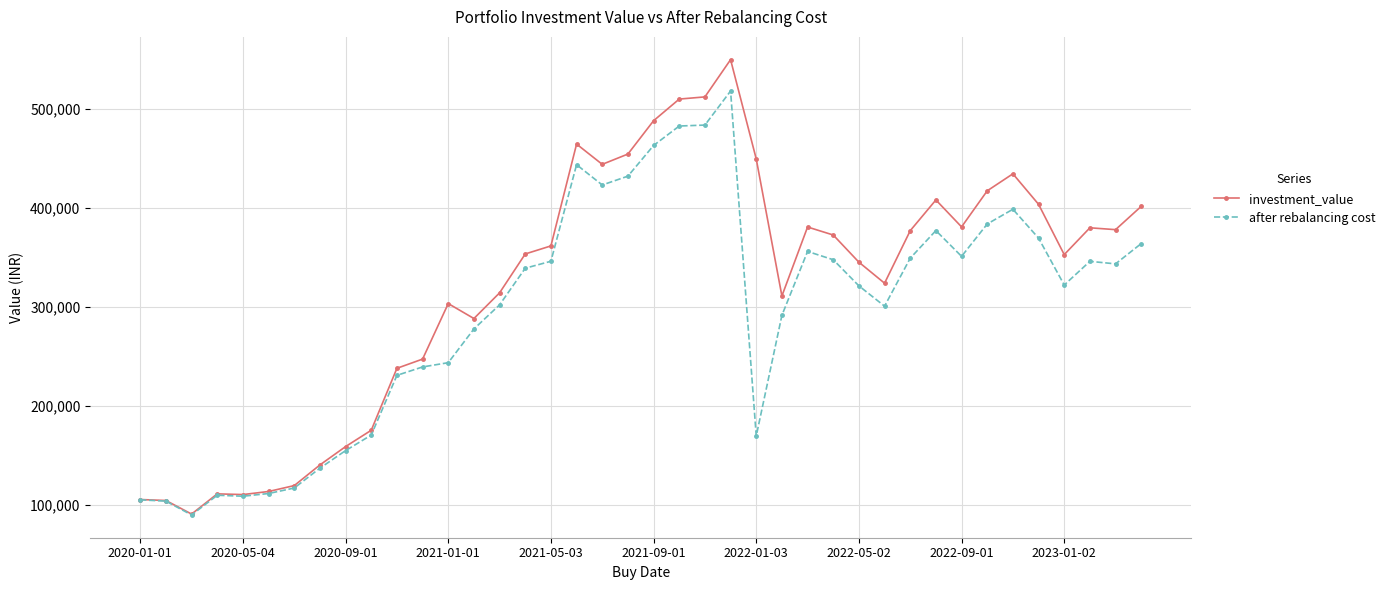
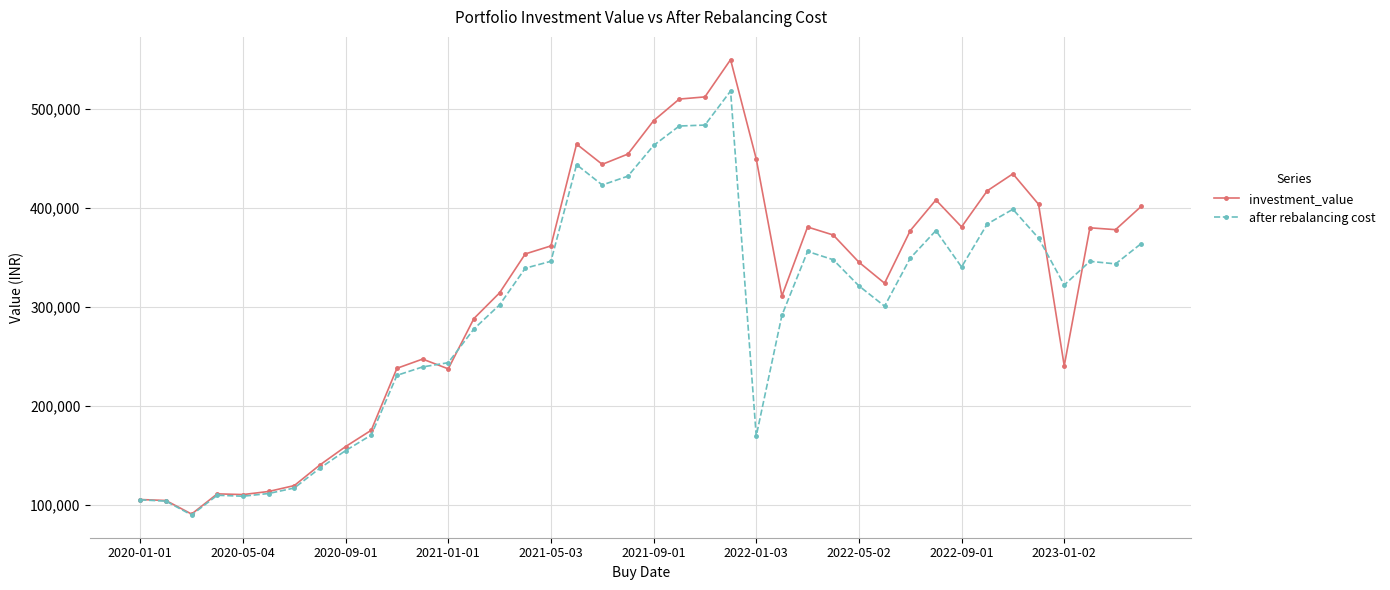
investment_value, 2021-01-01: 300,000 -> 240,000
after rebalancing cost, 2022-09-01: 350,000 -> 340,000
investment_value, 2023-01-02: 350,000 -> 240,000
